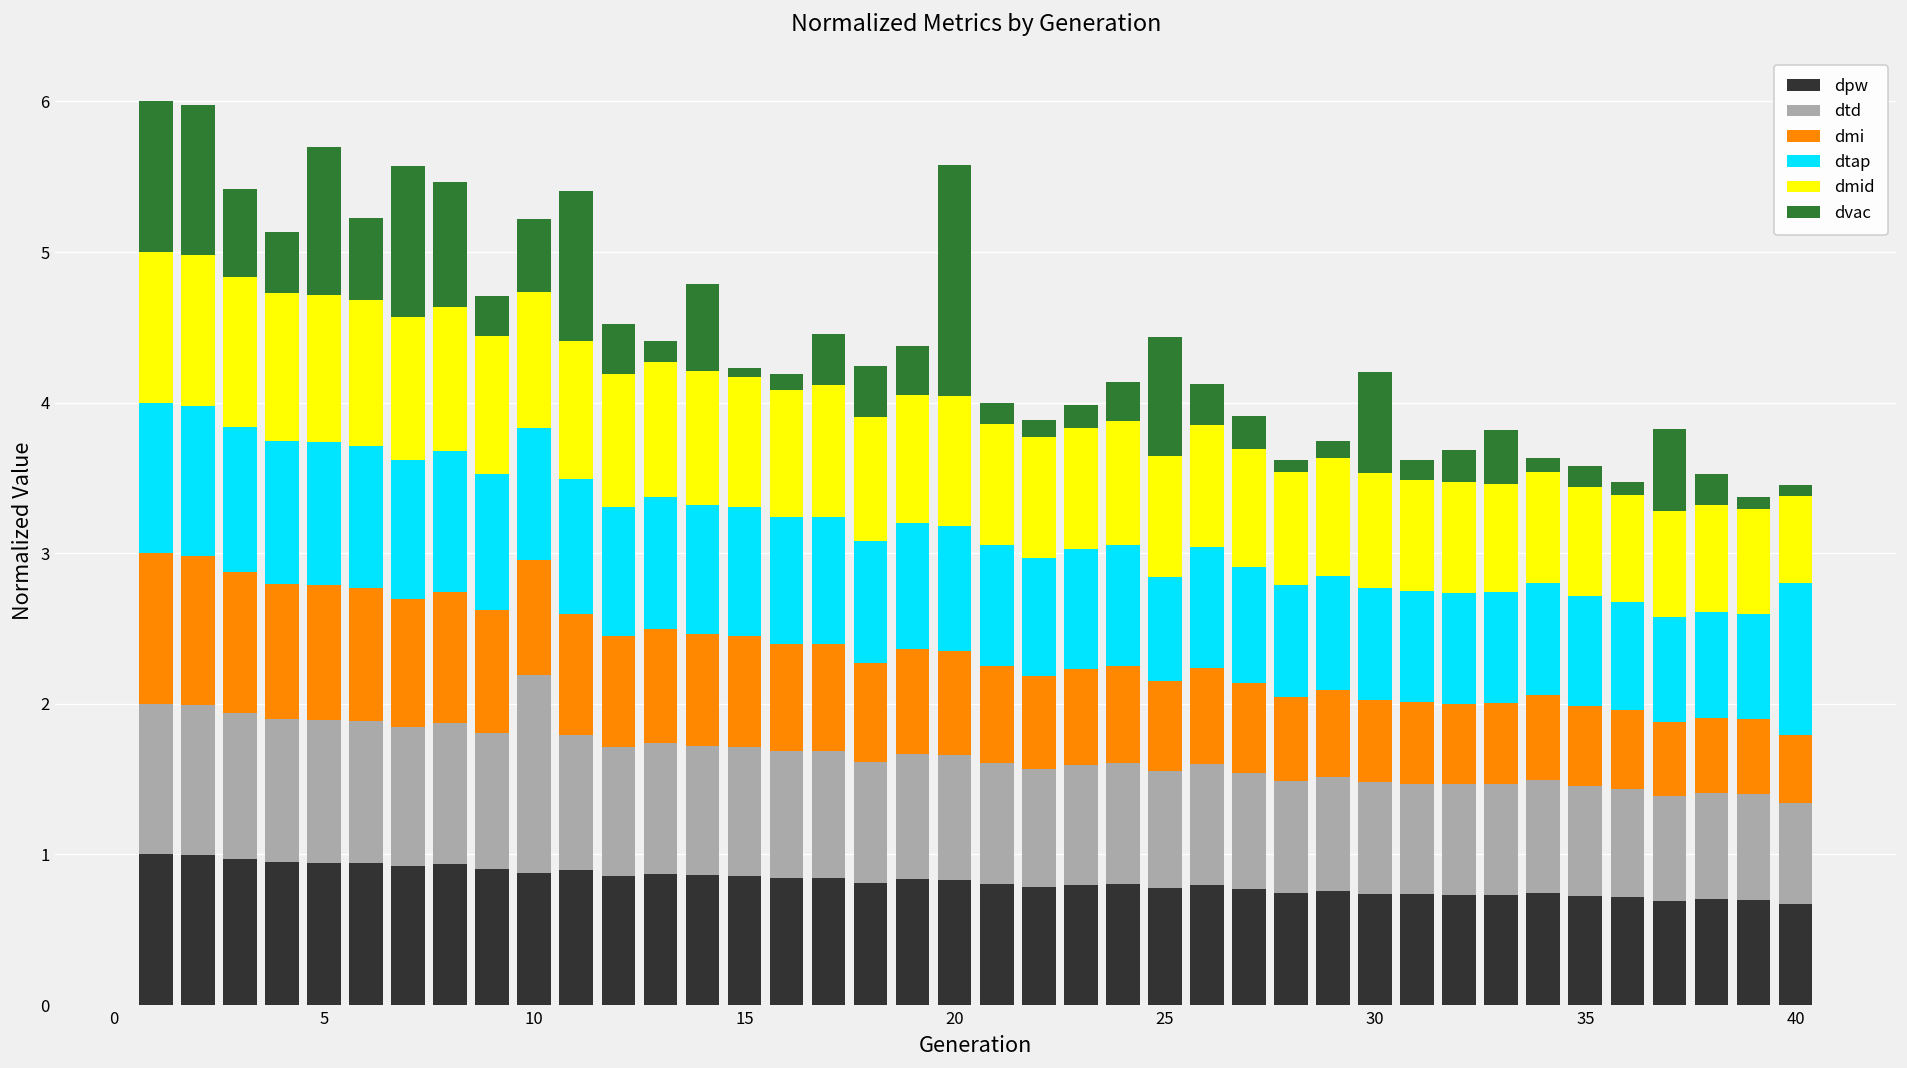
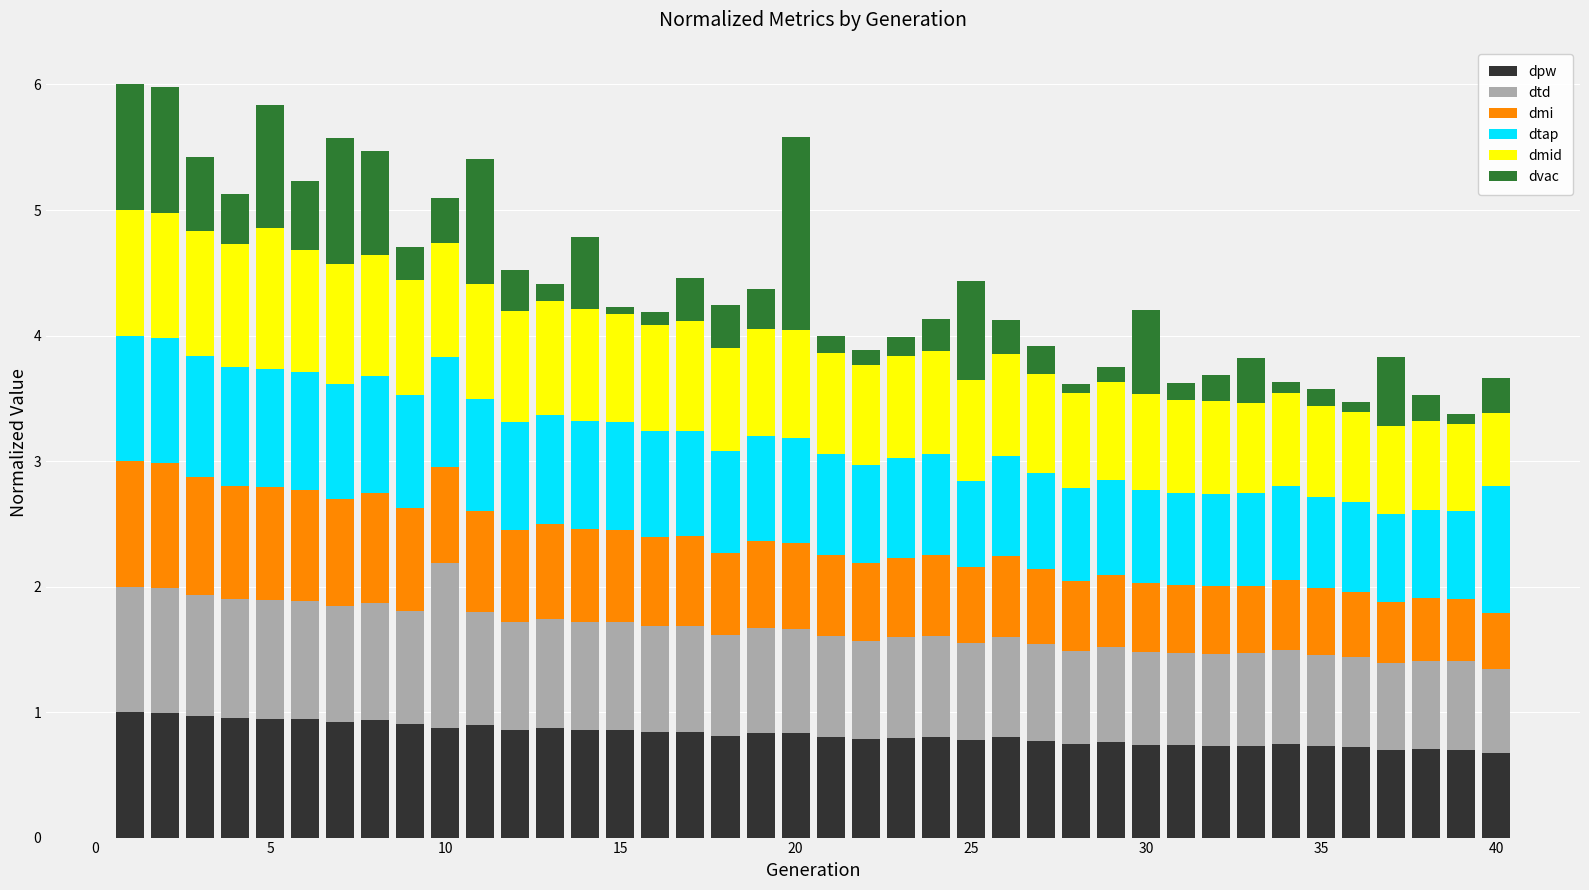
dmid, 5: 0.98 -> 1.12
dvac, 10: 0.48 -> 0.37
dvac, 40: 0.07 -> 0.28
